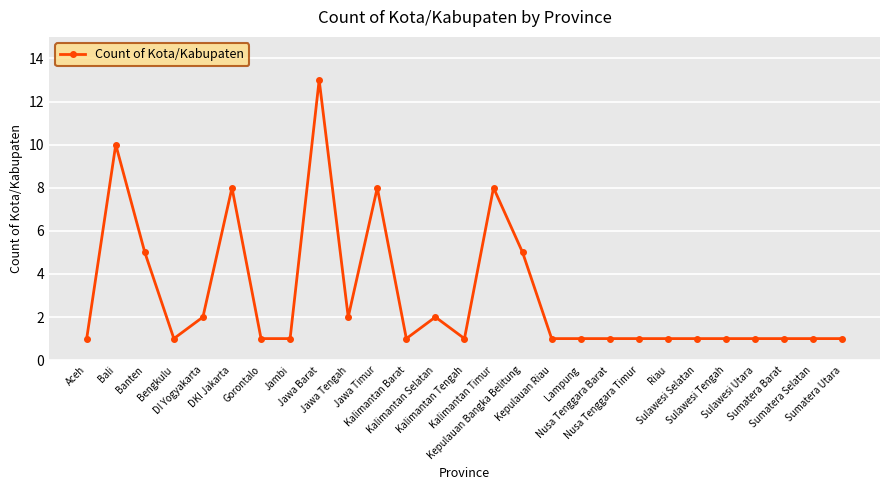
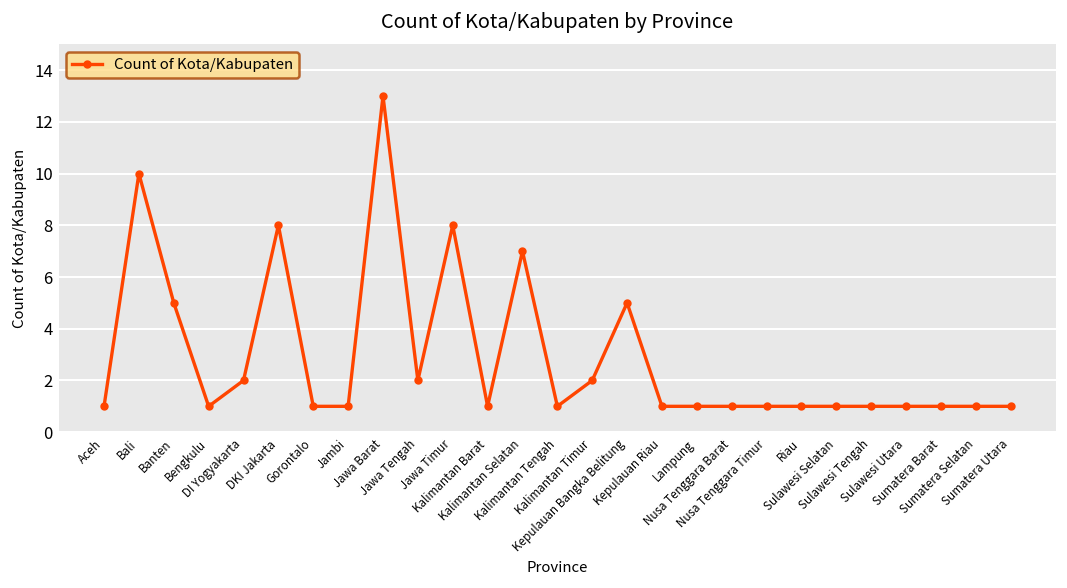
Kalimantan Selatan: 2 -> 7
Kalimantan Timur: 8 -> 2
